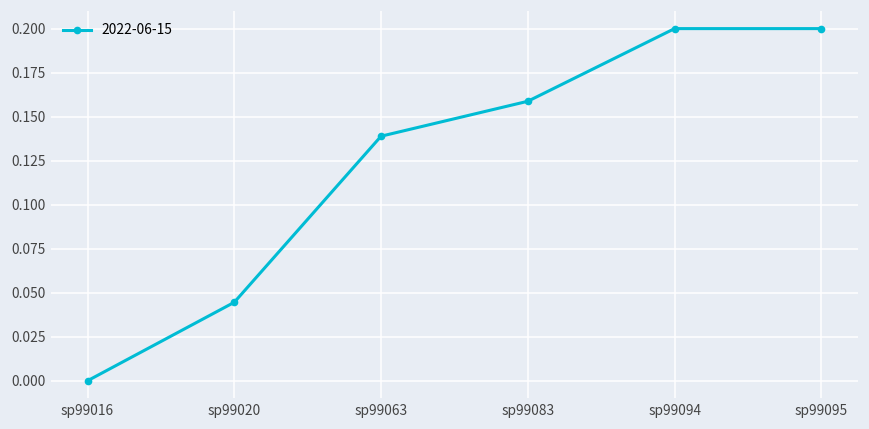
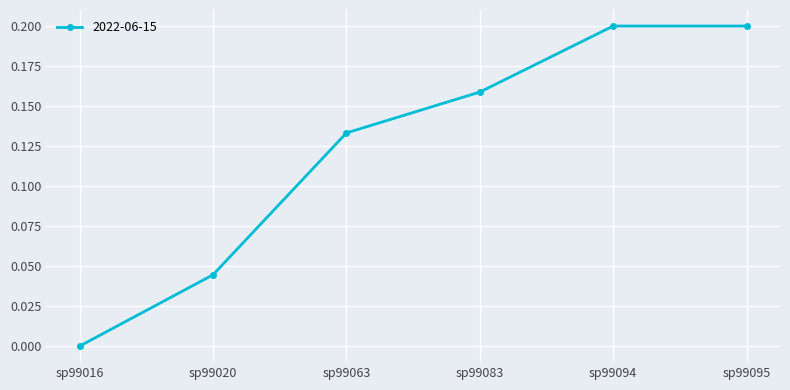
sp99063: 0.139 -> 0.133
